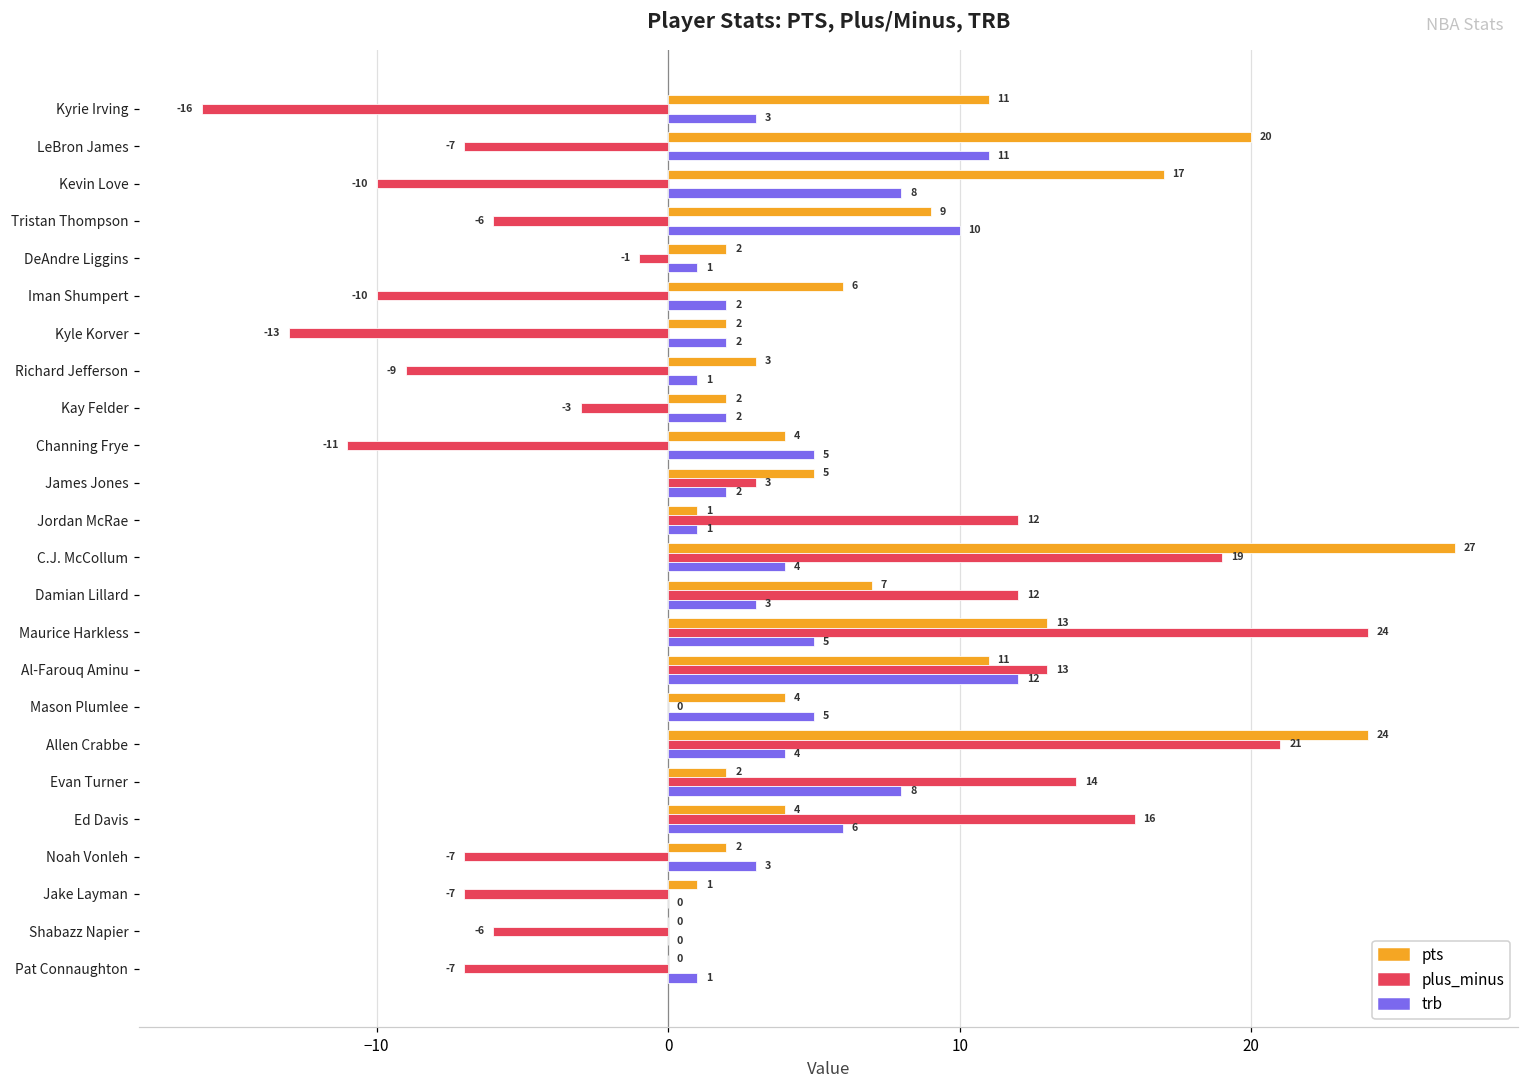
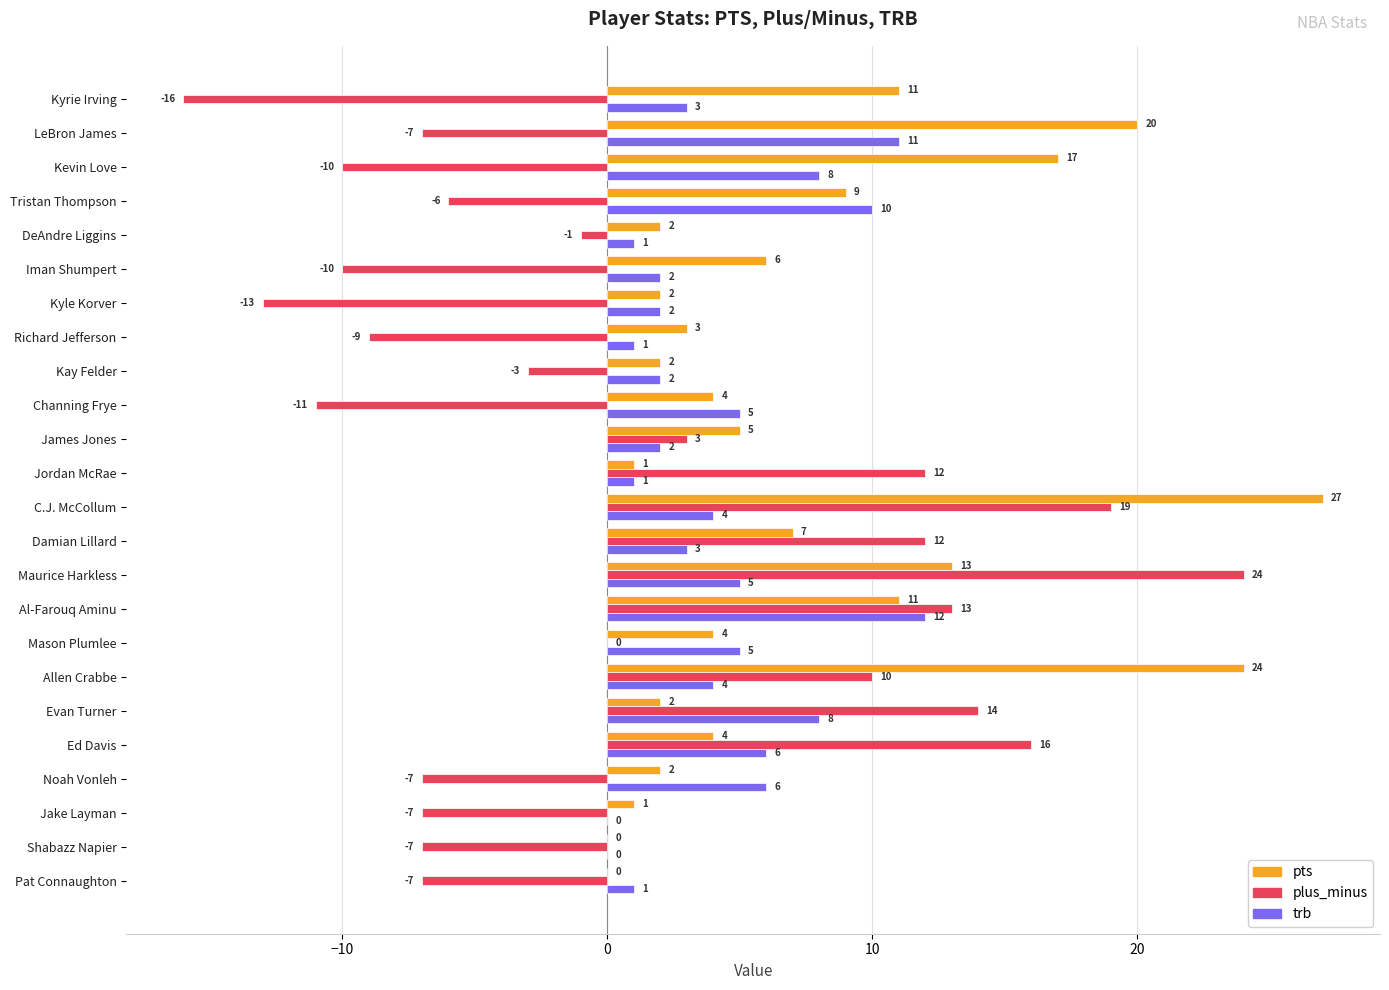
plus_minus, Allen Crabbe: 21 -> 10
trb, Noah Vonleh: 3 -> 6
plus_minus, Shabazz Napier: -6 -> -7
